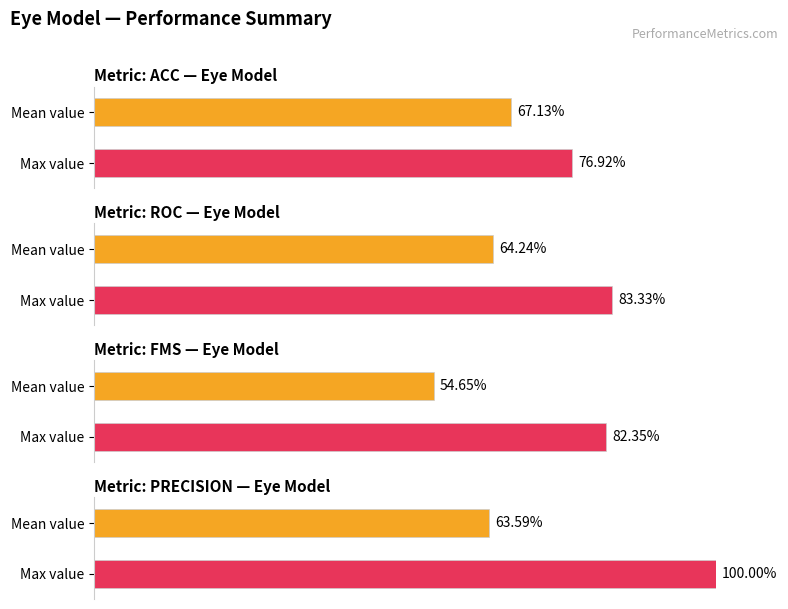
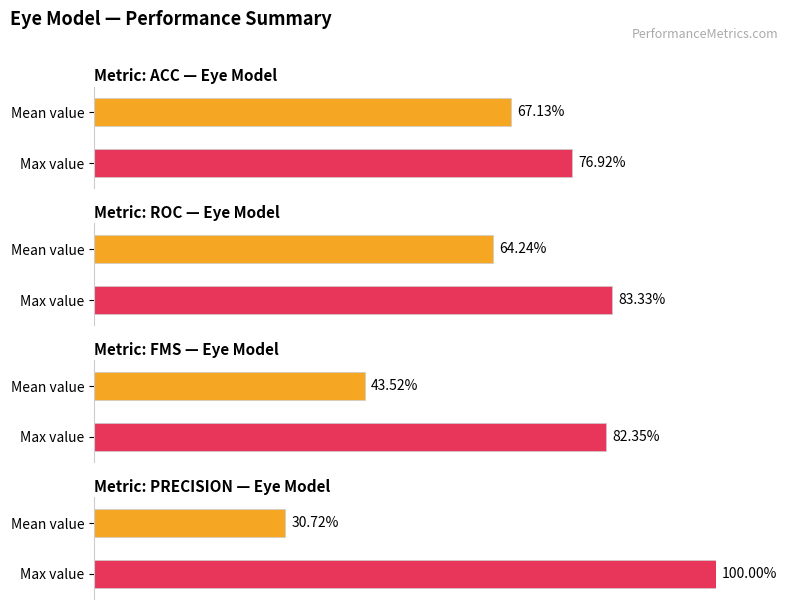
Metric: FMS — Eye Model, Mean value: 54.65% -> 43.52%
Metric: PRECISION — Eye Model, Mean value: 63.59% -> 30.72%
